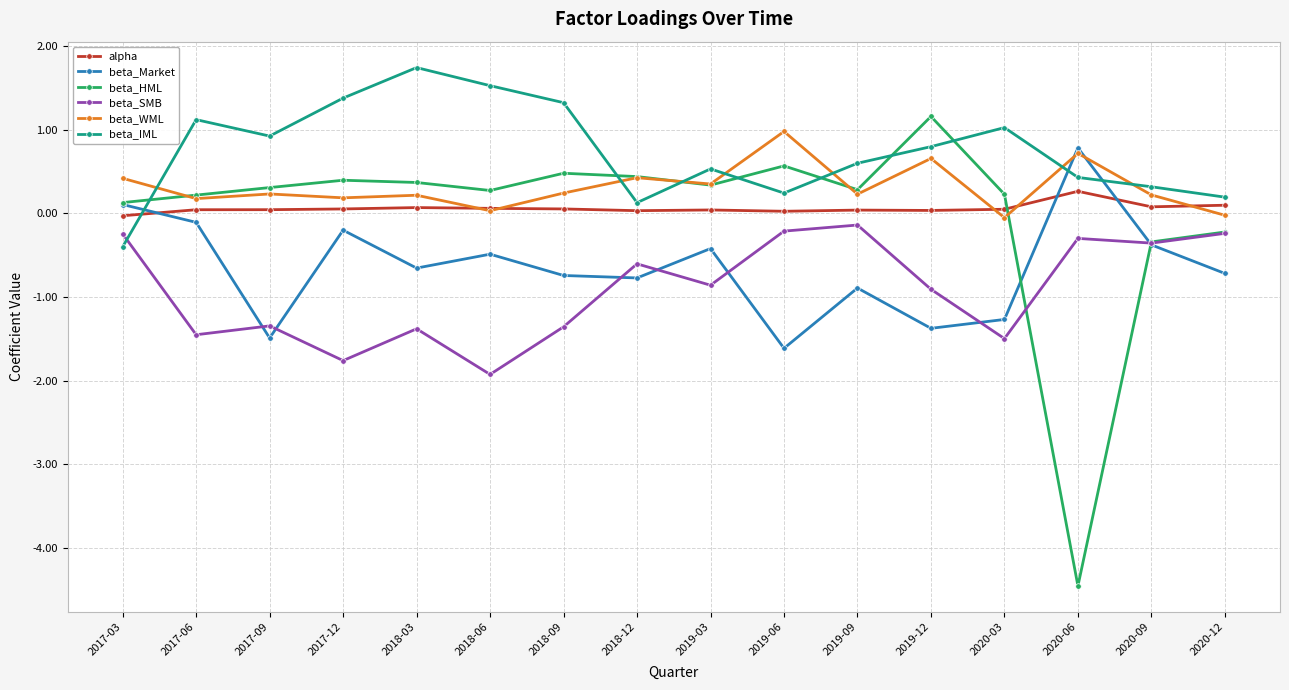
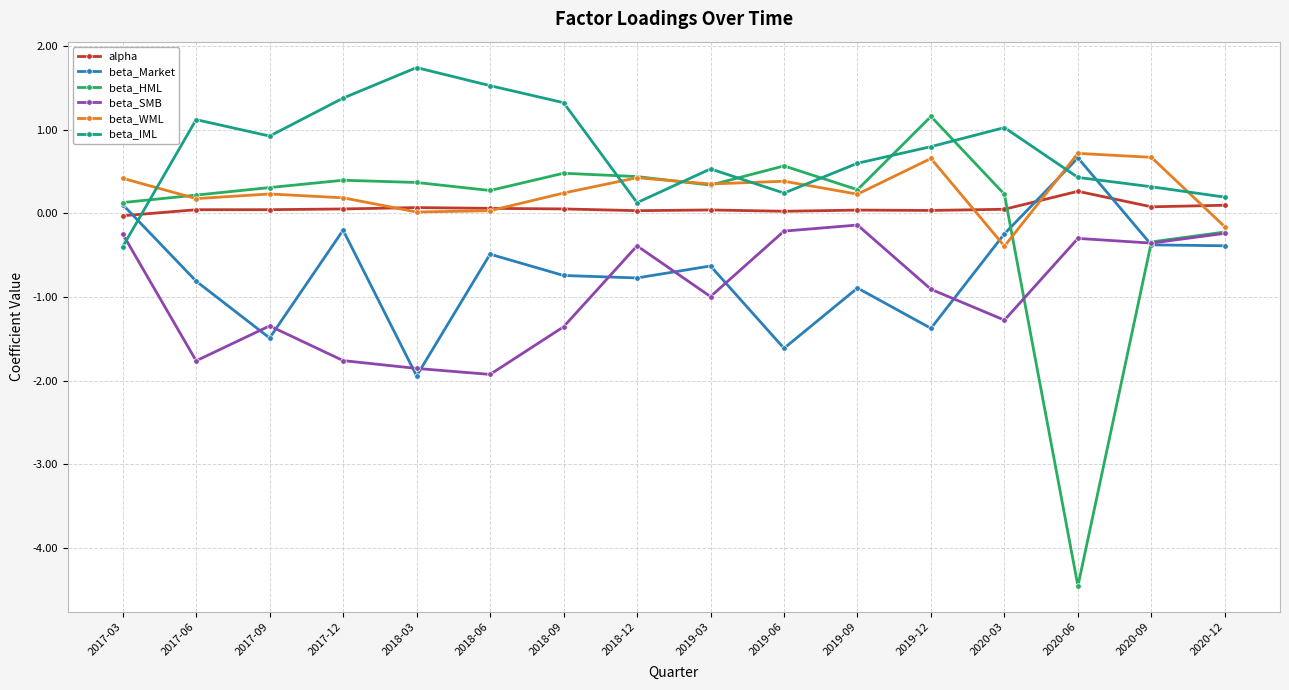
beta_Market, 2017-06: -0.1 -> -0.8
beta_SMB, 2017-06: -1.5 -> -1.8
beta_Market, 2018-03: -0.7 -> -1.9
beta_SMB, 2018-03: -1.4 -> -1.9
beta_WML, 2018-03: 0.2 -> 0.0
beta_SMB, 2018-12: -0.6 -> -0.4
beta_Market, 2019-03: -0.4 -> -0.6
beta_SMB, 2019-03: -0.9 -> -1.0
beta_WML, 2019-06: 1.0 -> 0.4
beta_Market, 2020-03: -1.3 -> -0.2
beta_SMB, 2020-03: -1.5 -> -1.3
beta_WML, 2020-03: -0.1 -> -0.4
beta_Market, 2020-06: 0.8 -> 0.7
beta_WML, 2020-09: 0.2 -> 0.7
beta_Market, 2020-12: -0.7 -> -0.4
beta_WML, 2020-12: 0.0 -> -0.2
